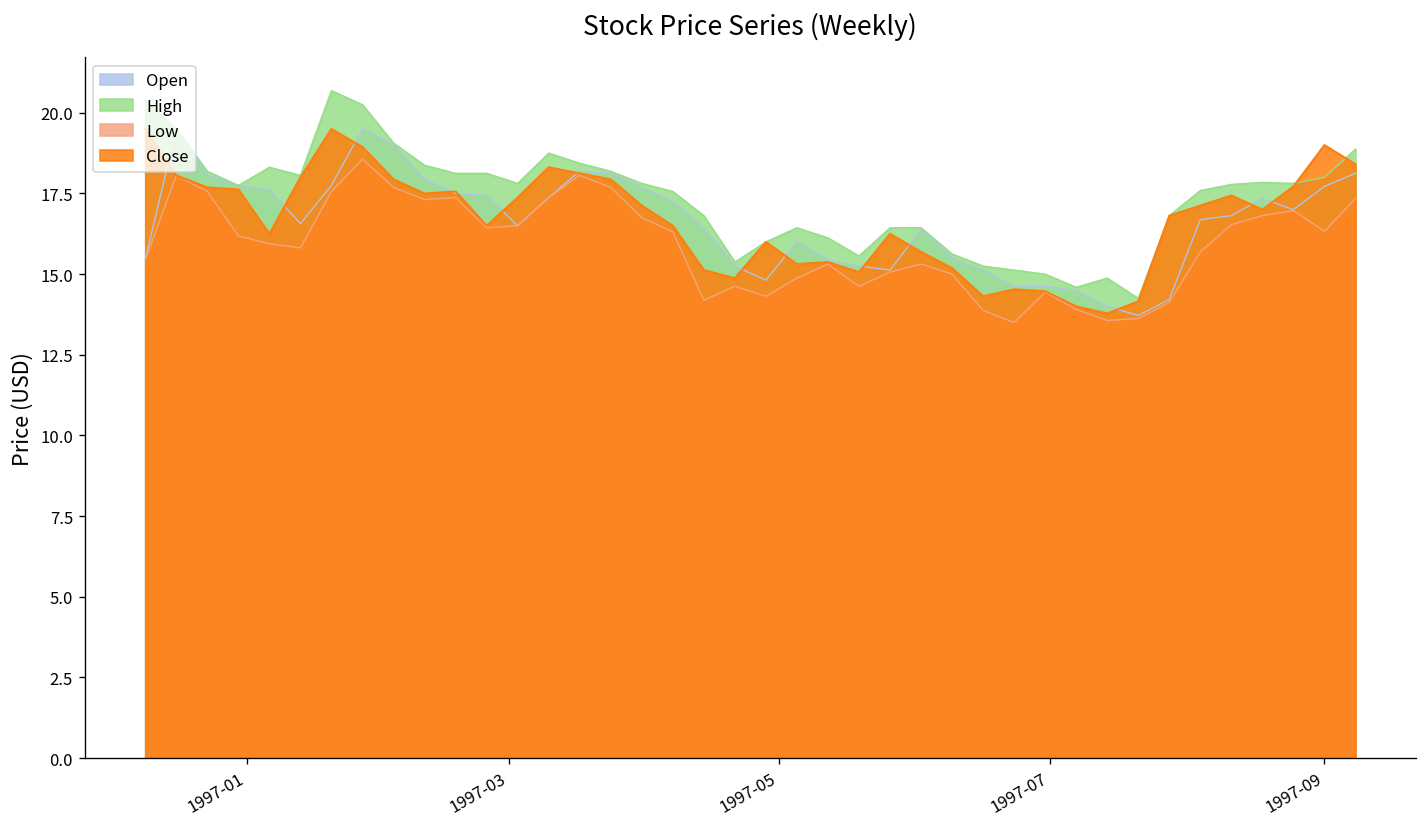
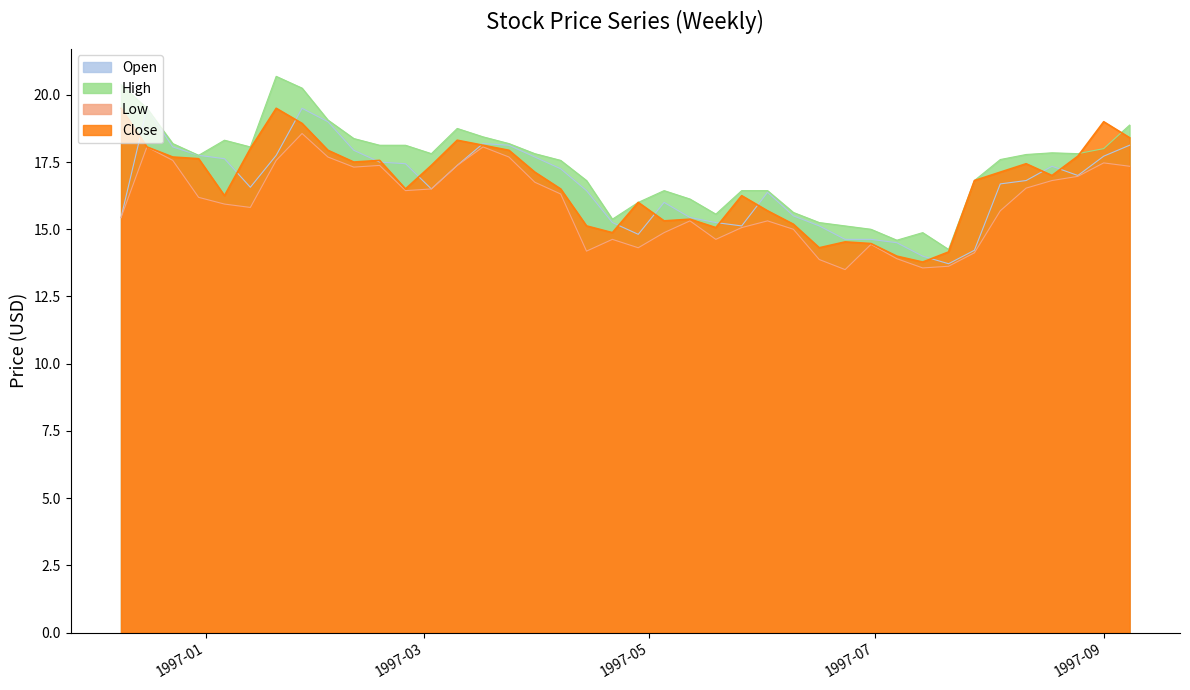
Low, 1997-09: 16.3 -> 17.5
